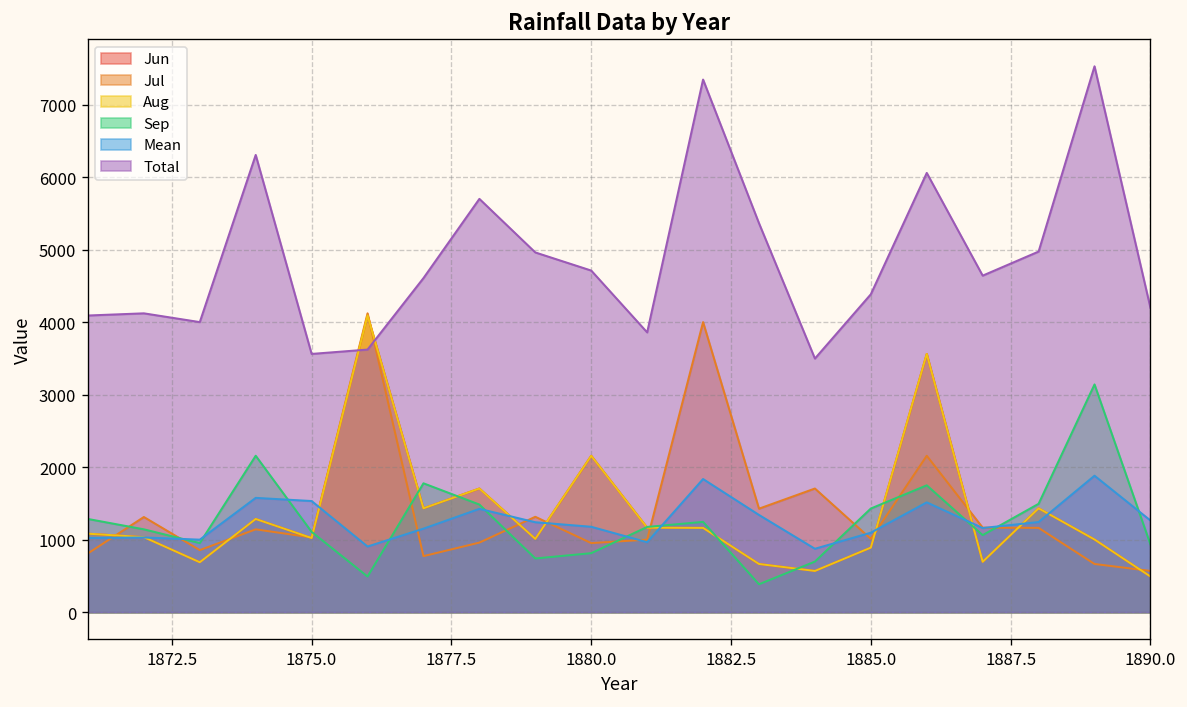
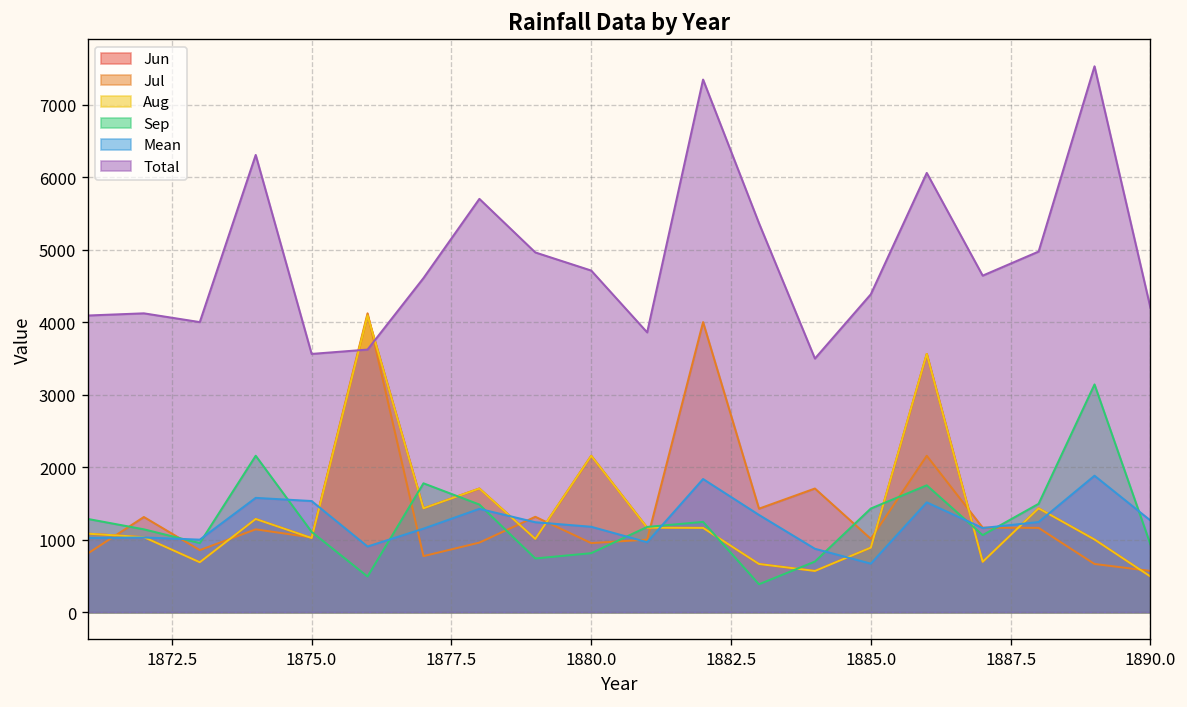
Mean, 1885.0: 1100 -> 700
